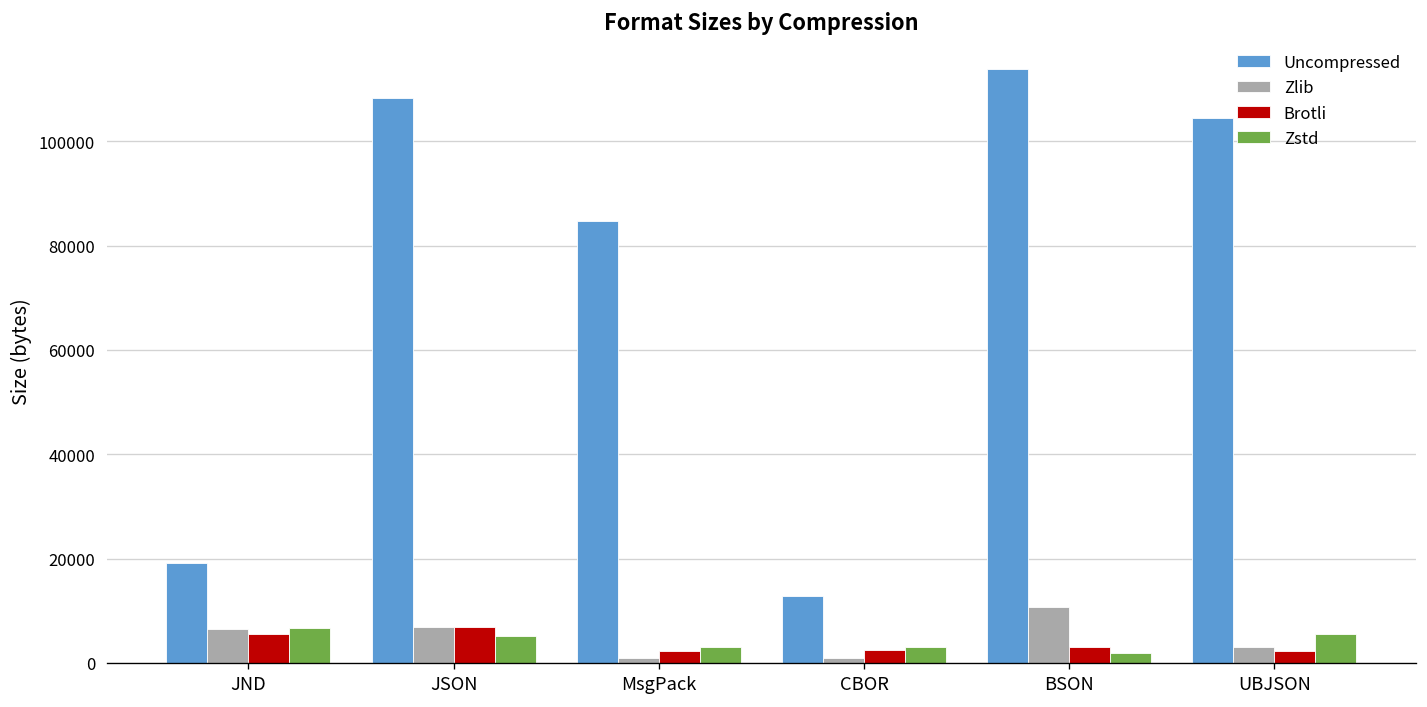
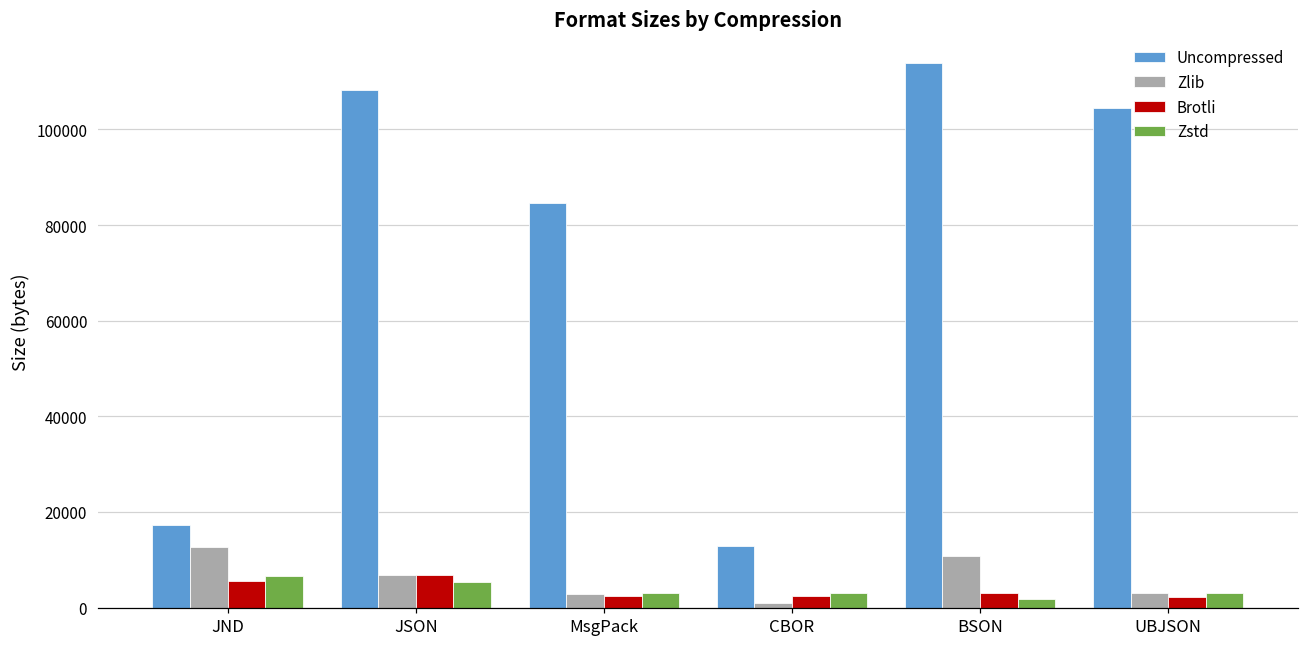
Uncompressed, JND: 19000 -> 17000
Zlib, JND: 6000 -> 13000
Zlib, MsgPack: 1000 -> 3000
Zstd, UBJSON: 6000 -> 3000
